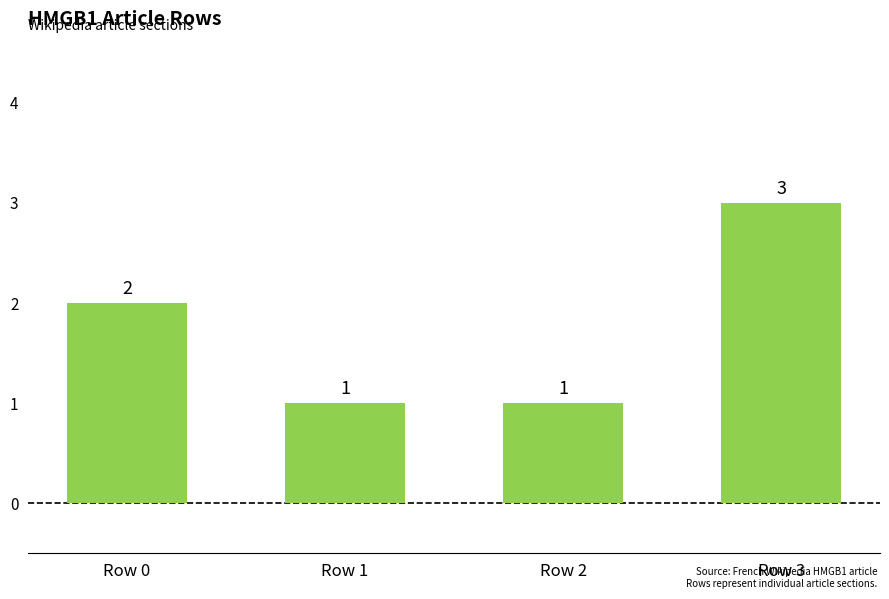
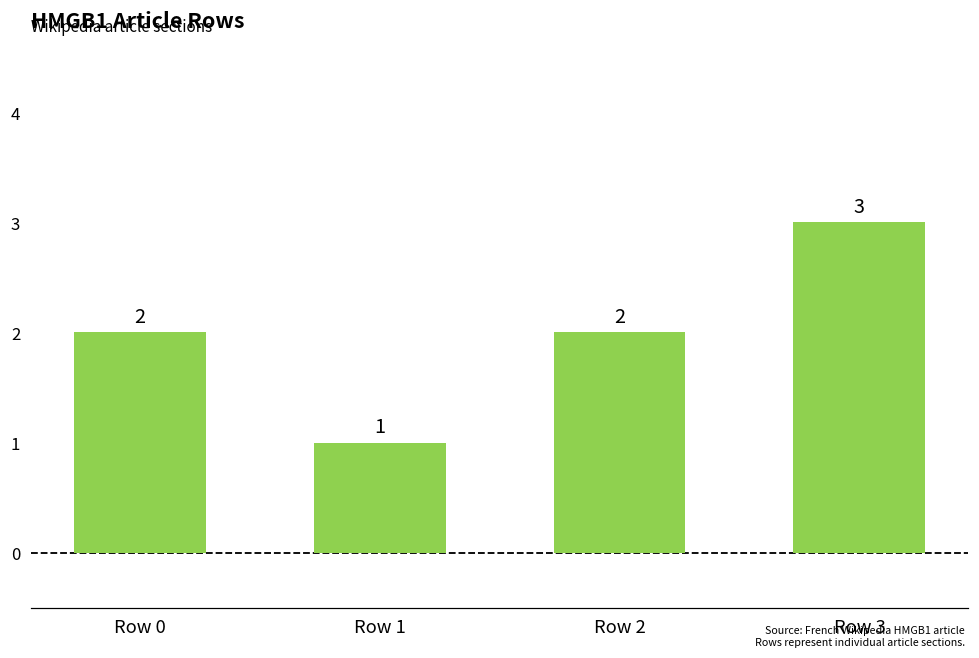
Row 2: 1 -> 2
